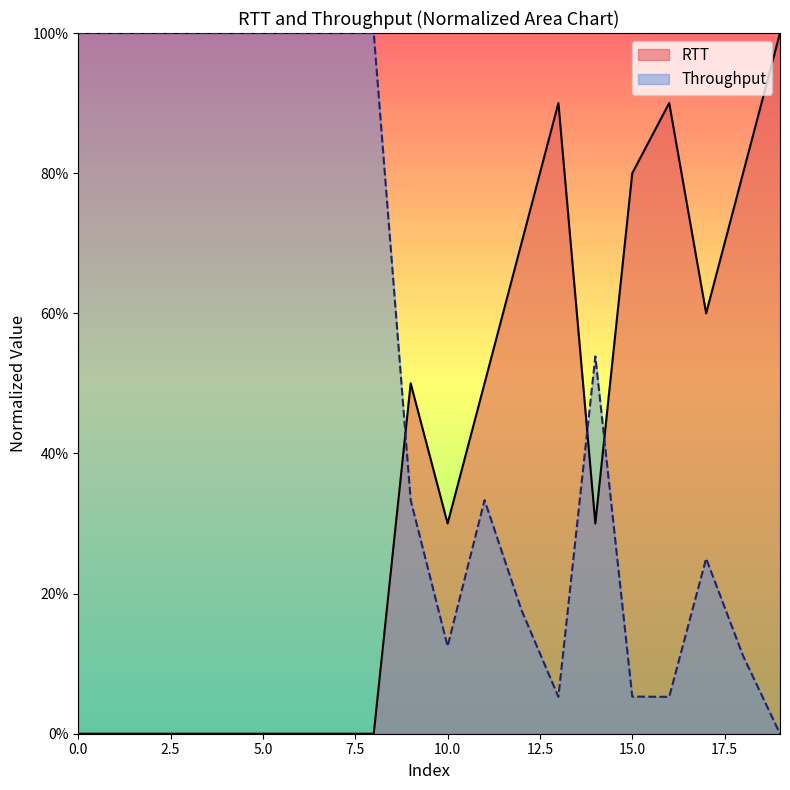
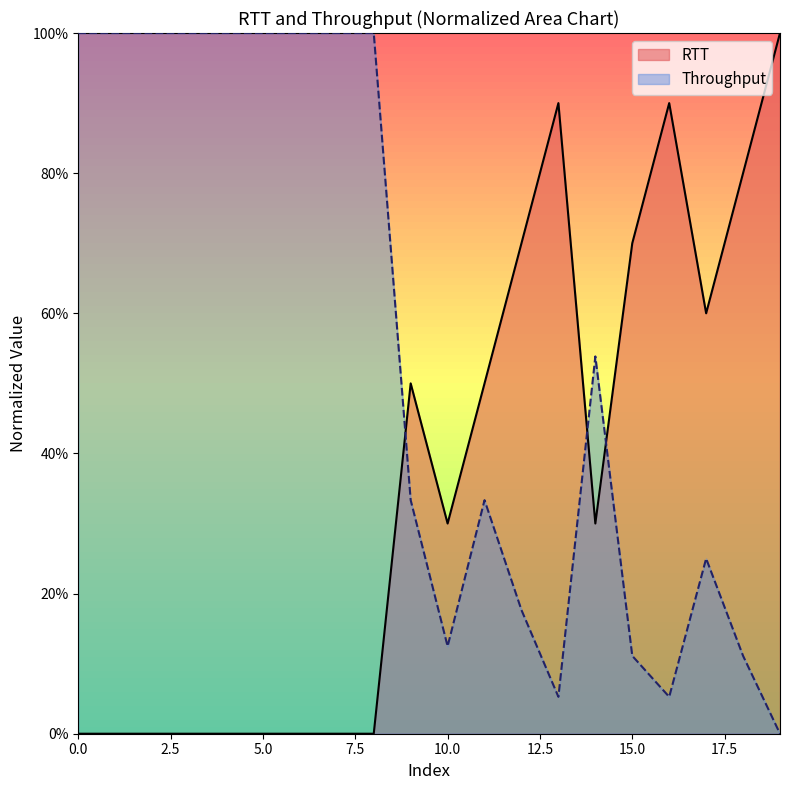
RTT, 15.0: 80% -> 70%
Throughput, 15.0: 5% -> 11%
